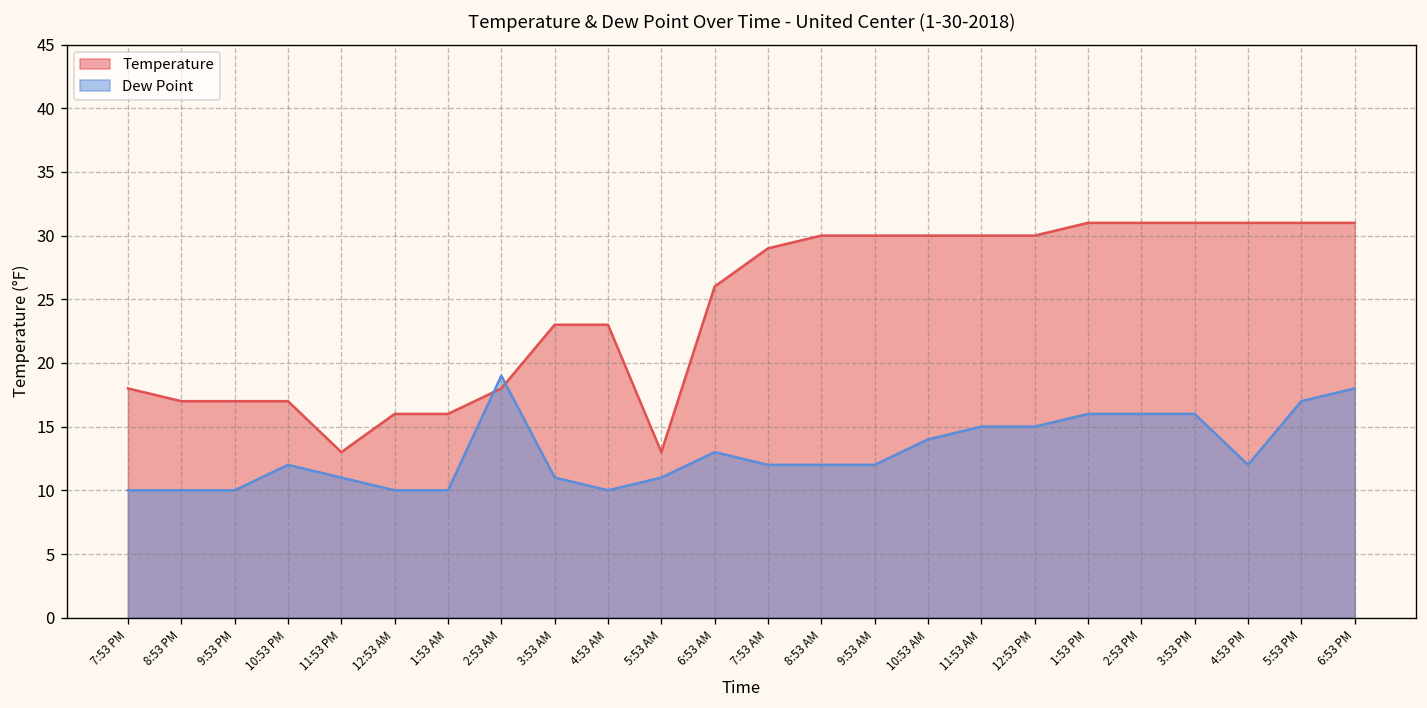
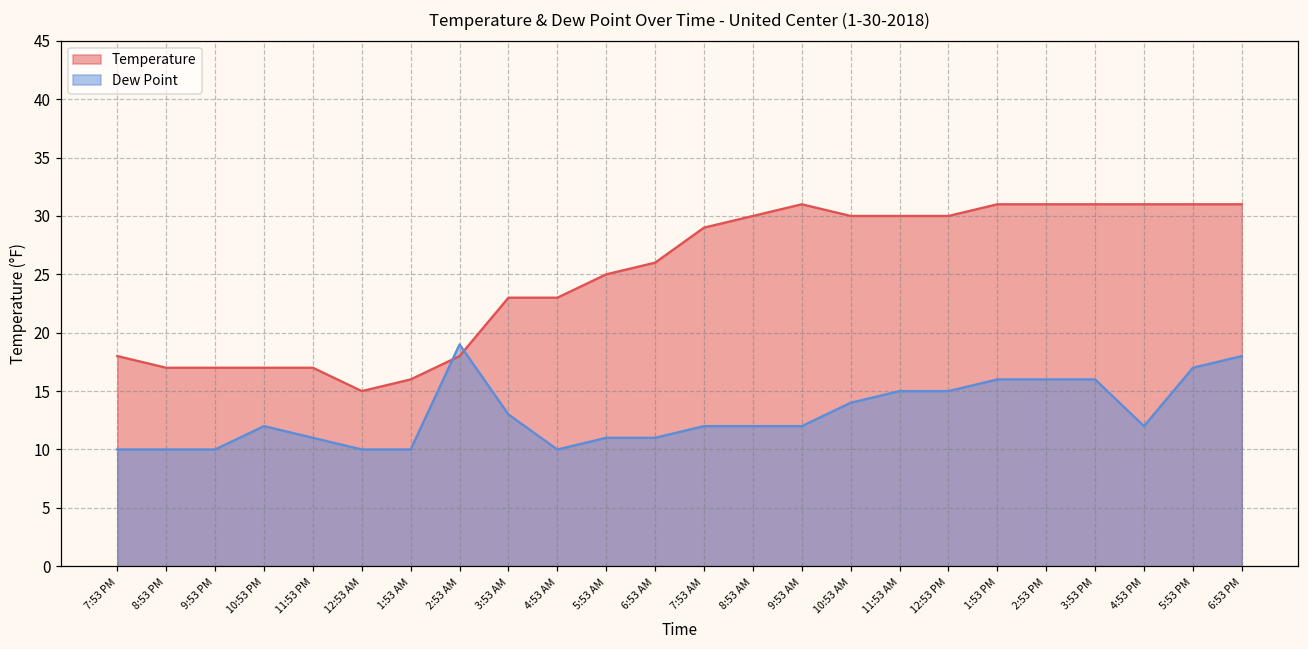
Temperature, 11:53 PM: 13 -> 17
Temperature, 12:53 AM: 16 -> 15
Dew Point, 3:53 AM: 11 -> 13
Temperature, 5:53 AM: 13 -> 25
Dew Point, 6:53 AM: 13 -> 11
Temperature, 9:53 AM: 30 -> 31
